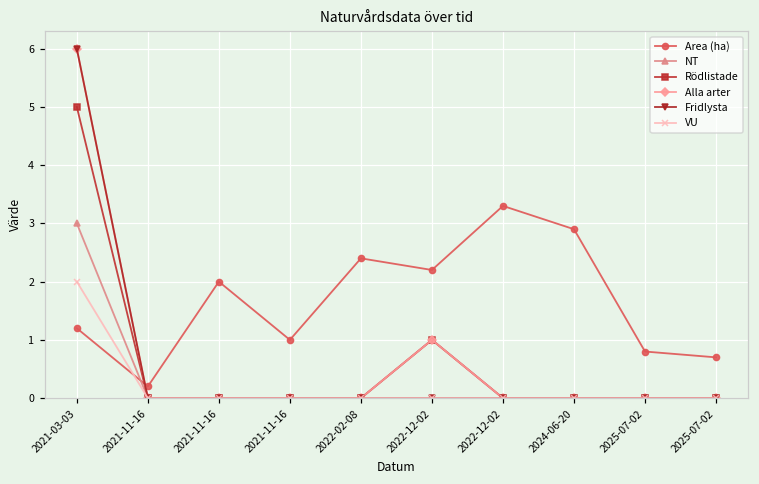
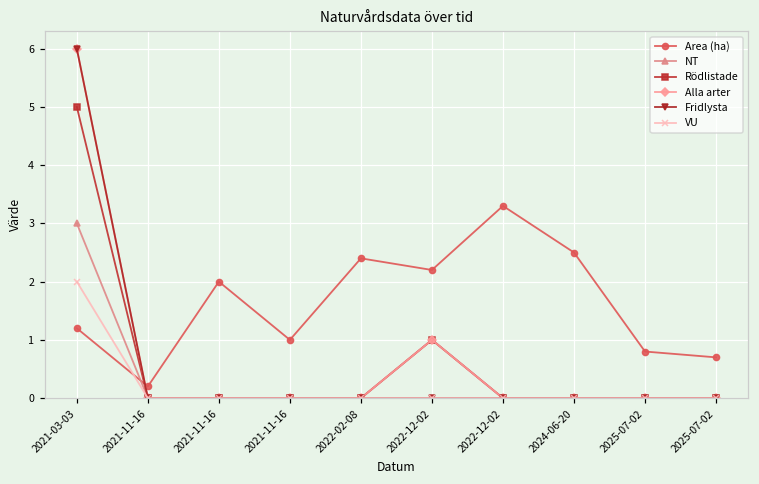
Area (ha), 2024-06-20: 2.9 -> 2.5
